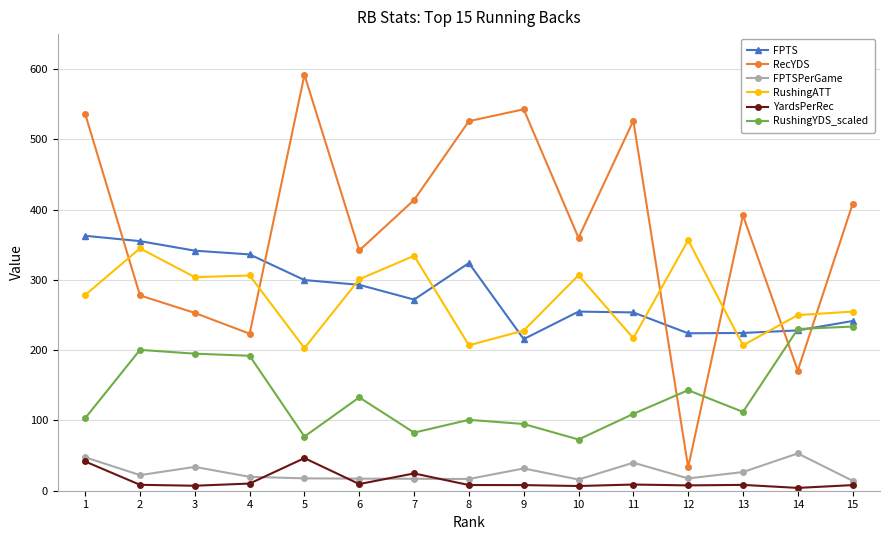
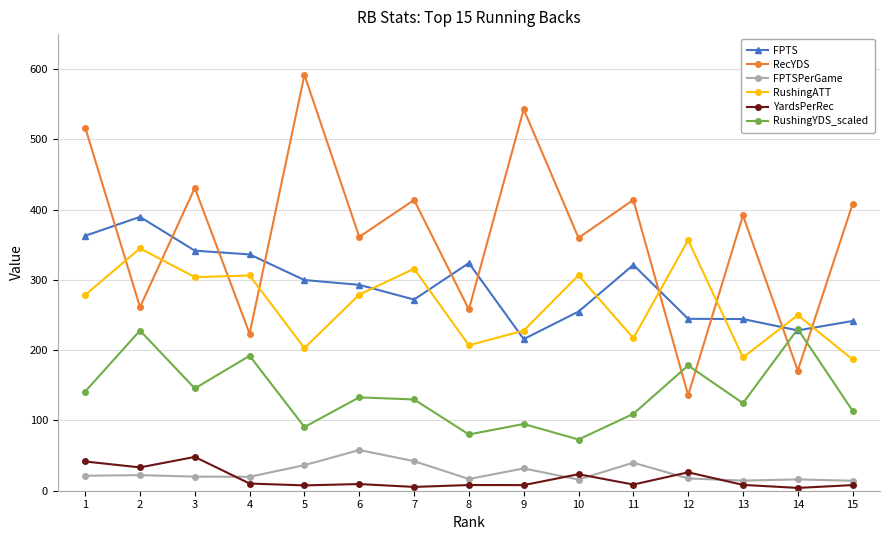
RecYDS, 1: 540 -> 520
FPTSPerGame, 1: 50 -> 20
RushingYDS_scaled, 1: 100 -> 140
FPTS, 2: 360 -> 390
RecYDS, 2: 280 -> 260
YardsPerRec, 2: 10 -> 30
RushingYDS_scaled, 2: 200 -> 230
RecYDS, 3: 250 -> 430
FPTSPerGame, 3: 30 -> 20
YardsPerRec, 3: 10 -> 50
RushingYDS_scaled, 3: 200 -> 150
FPTSPerGame, 5: 20 -> 40
YardsPerRec, 5: 50 -> 10
RushingYDS_scaled, 5: 80 -> 90
RecYDS, 6: 340 -> 360
FPTSPerGame, 6: 20 -> 60
RushingATT, 6: 300 -> 280
FPTSPerGame, 7: 20 -> 40
RushingATT, 7: 330 -> 320
YardsPerRec, 7: 20 -> 10
RushingYDS_scaled, 7: 80 -> 130
RecYDS, 8: 530 -> 260
RushingYDS_scaled, 8: 100 -> 80
YardsPerRec, 10: 10 -> 20
FPTS, 11: 250 -> 320
RecYDS, 11: 530 -> 410
FPTS, 12: 220 -> 240
RecYDS, 12: 30 -> 140
YardsPerRec, 12: 10 -> 30
RushingYDS_scaled, 12: 140 -> 180
FPTS, 13: 220 -> 240
FPTSPerGame, 13: 30 -> 10
RushingATT, 13: 210 -> 190
RushingYDS_scaled, 13: 110 -> 120
FPTSPerGame, 14: 50 -> 20
RushingATT, 15: 260 -> 190
RushingYDS_scaled, 15: 230 -> 110
